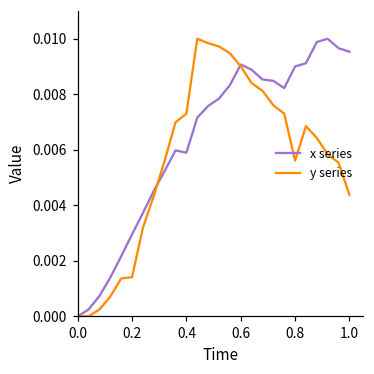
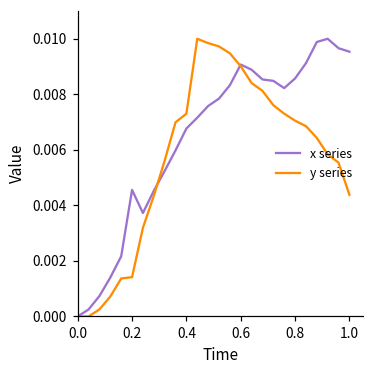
x series, 0.2: 0.0030 -> 0.0046
x series, 0.4: 0.0059 -> 0.0068
x series, 0.8: 0.0090 -> 0.0086
y series, 0.8: 0.0056 -> 0.0071
